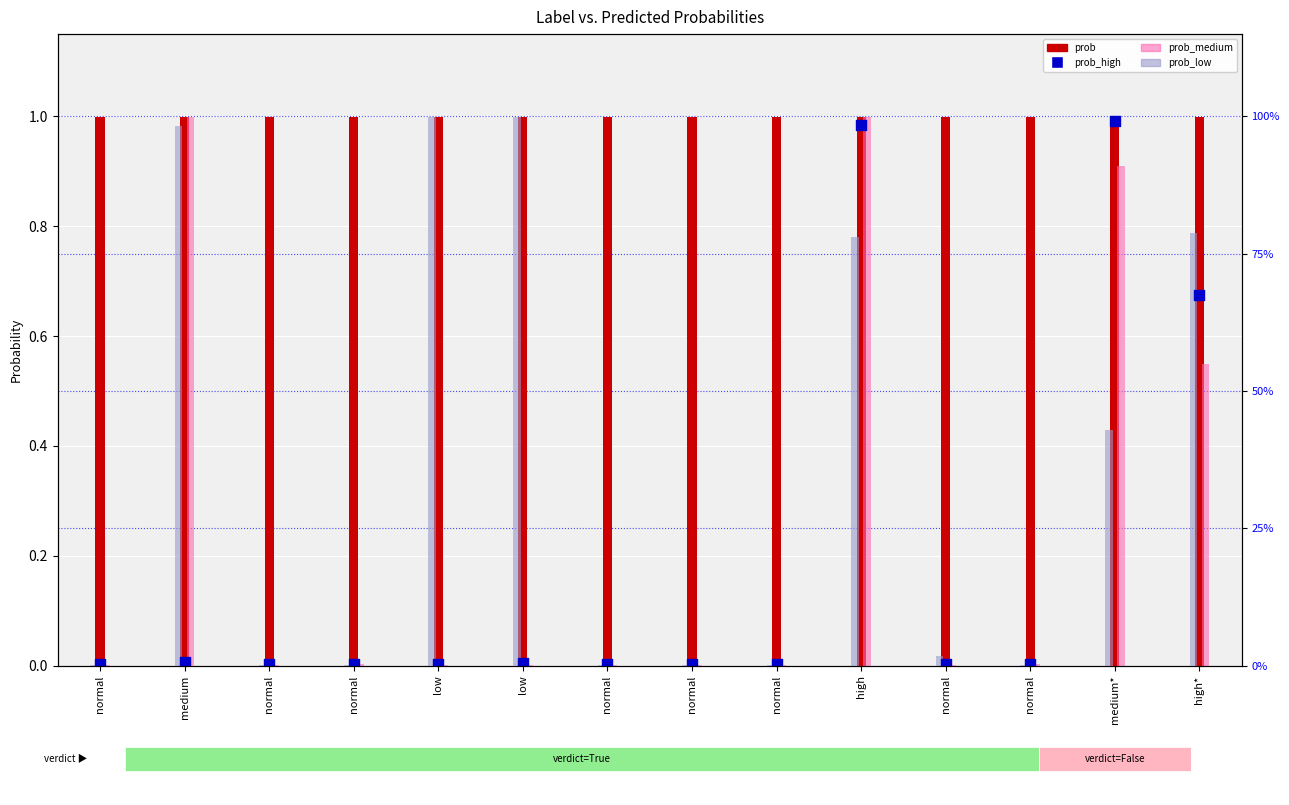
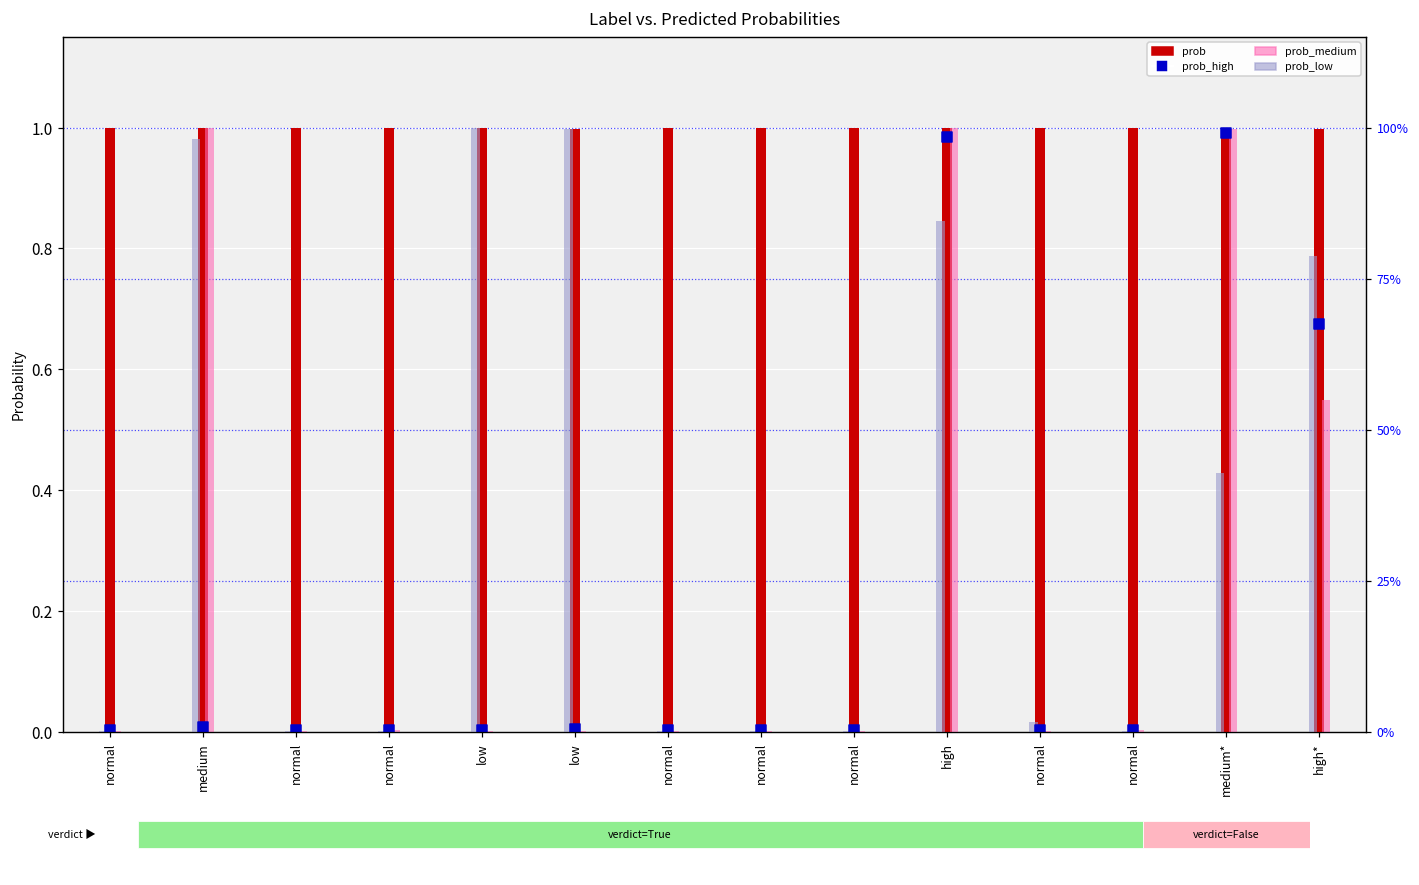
prob_low, high: 0.78 -> 0.85
prob_medium, medium*: 0.91 -> 1.00
